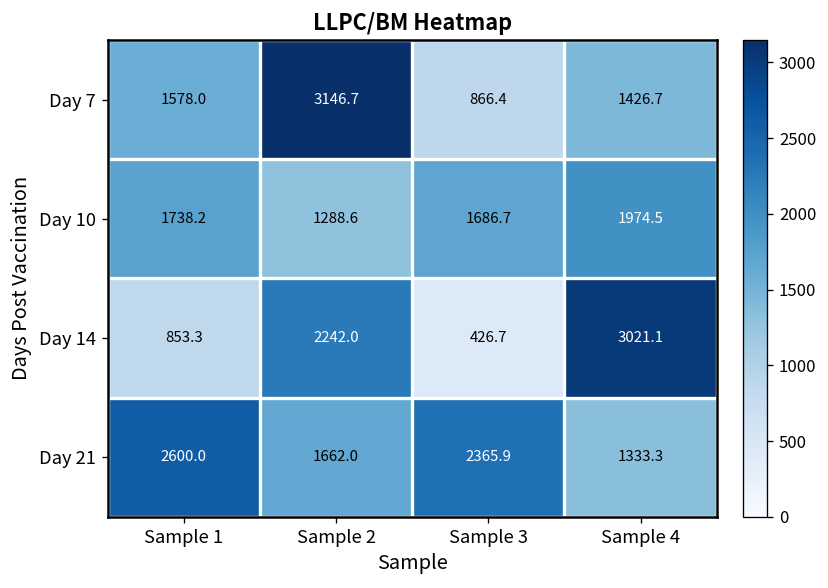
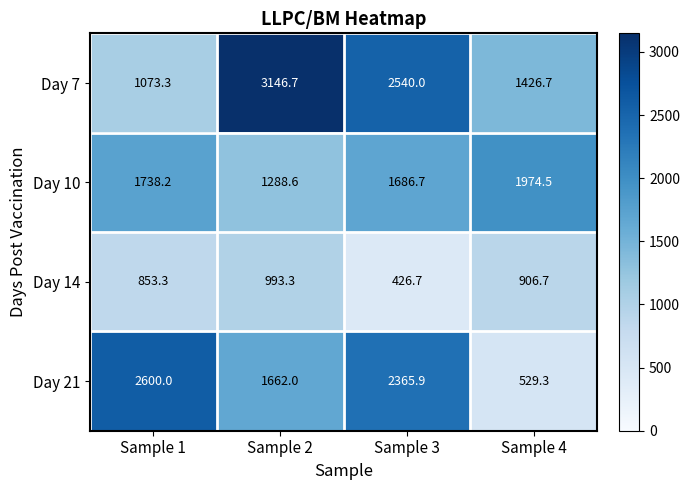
Day 7, Sample 1: 1578.0 -> 1073.3
Day 7, Sample 3: 866.4 -> 2540.0
Day 14, Sample 2: 2242.0 -> 993.3
Day 14, Sample 4: 3021.1 -> 906.7
Day 21, Sample 4: 1333.3 -> 529.3
